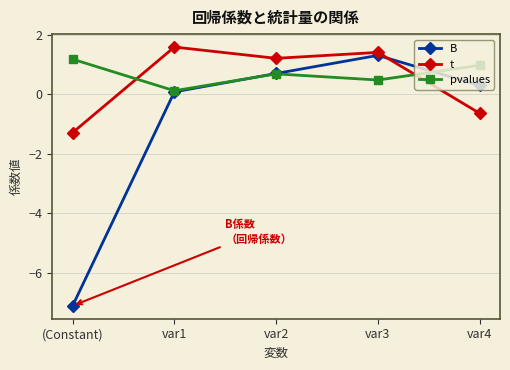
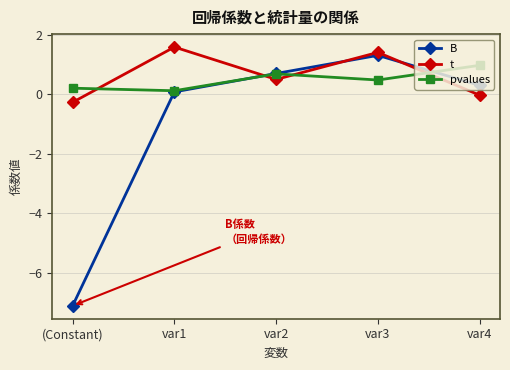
t, (Constant): -1.3 -> -0.3
pvalues, (Constant): 1.2 -> 0.2
t, var2: 1.2 -> 0.5
t, var4: -0.6 -> 0.0
